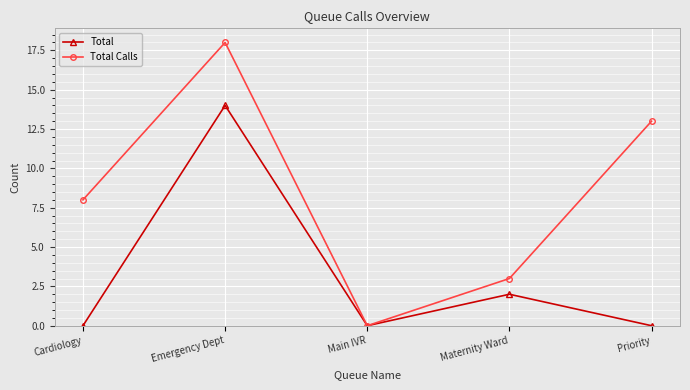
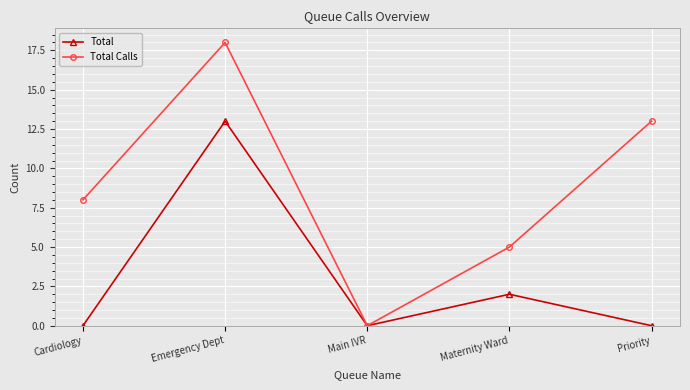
Total, Emergency Dept: 14 -> 13
Total Calls, Maternity Ward: 3 -> 5
